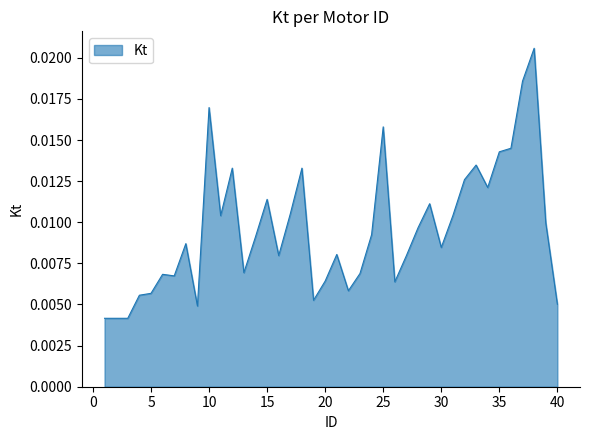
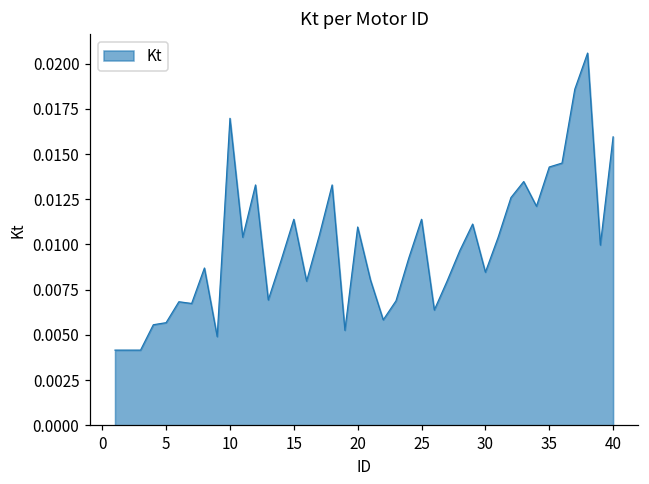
20: 0.0064 -> 0.0110
25: 0.0158 -> 0.0114
40: 0.0050 -> 0.0159
